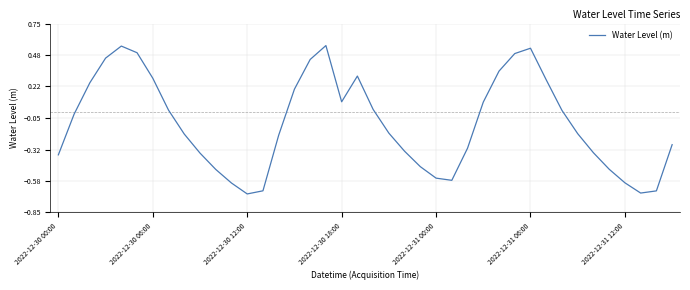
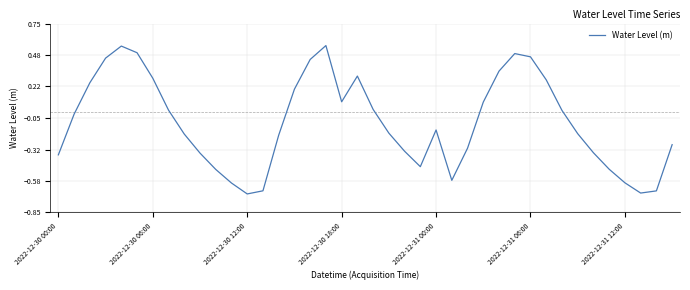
2022-12-31 00:00: -0.56 -> -0.15
2022-12-31 06:00: 0.54 -> 0.47
